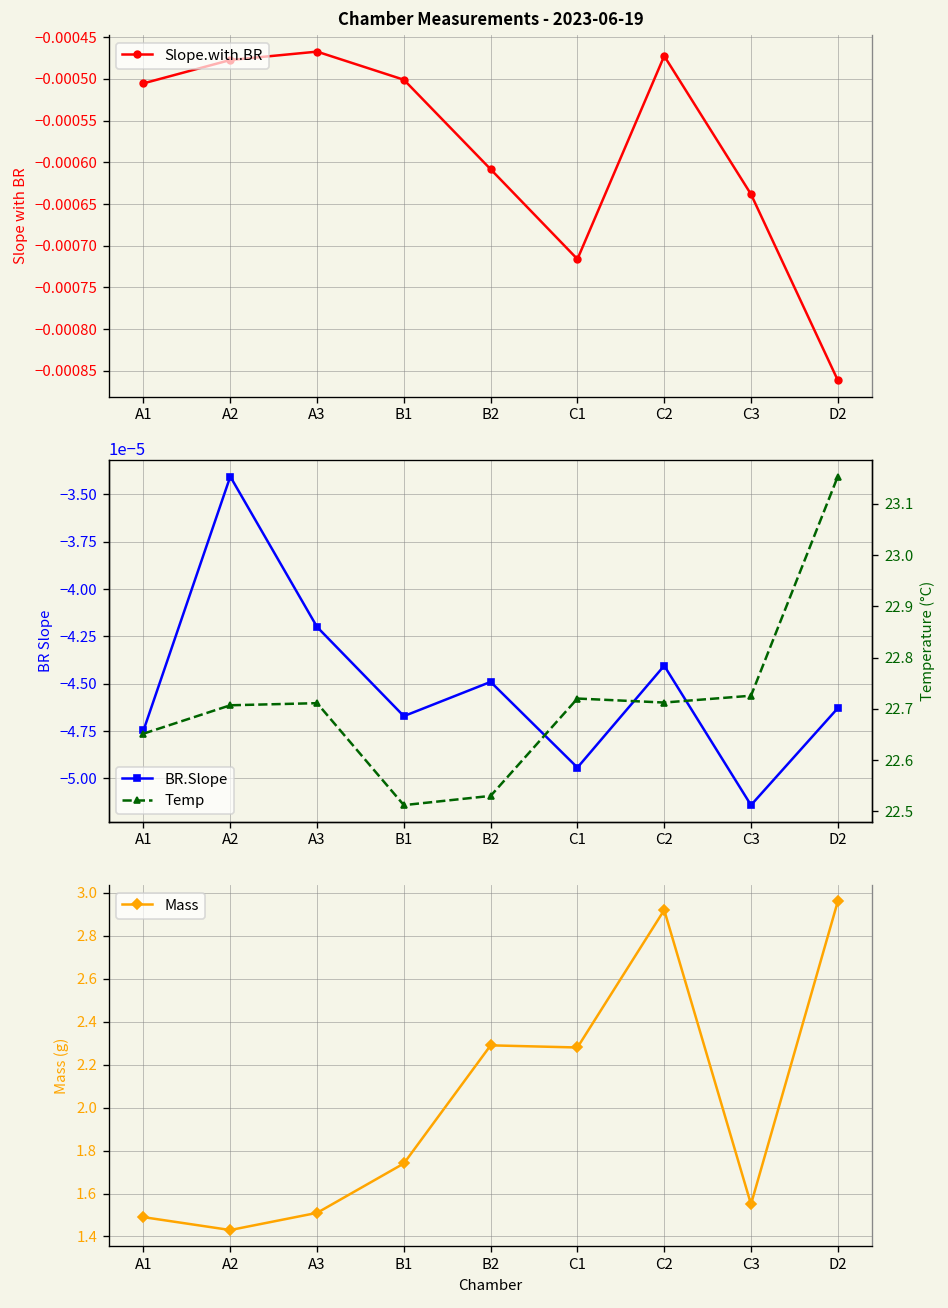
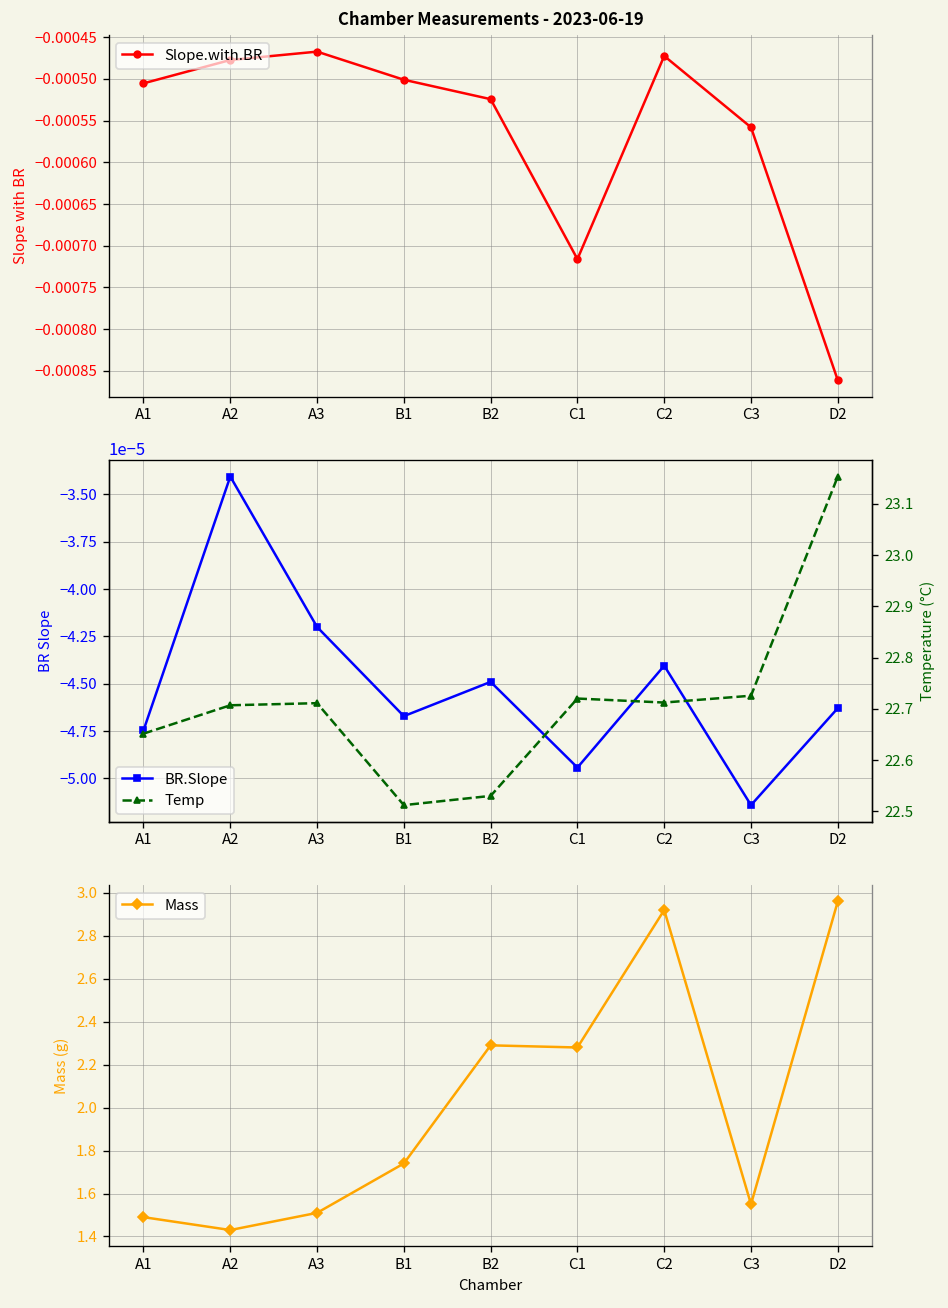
Chamber Measurements - 2023-06-19, B2: -0.00061 -> -0.00052
Chamber Measurements - 2023-06-19, C3: -0.00064 -> -0.00056
